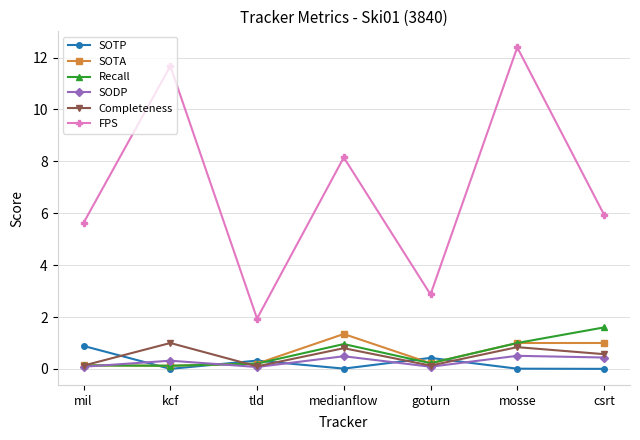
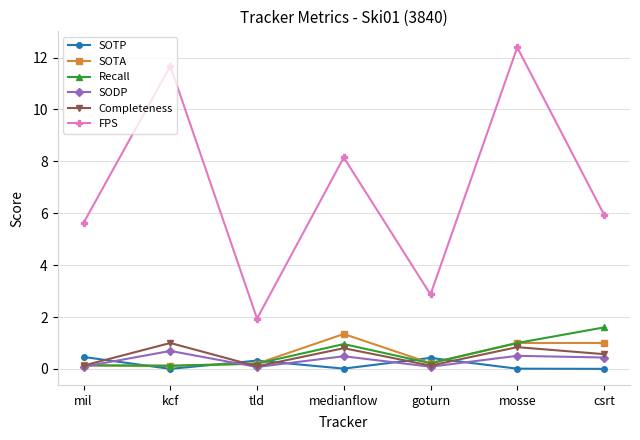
SOTP, mil: 0.9 -> 0.5
SODP, kcf: 0.3 -> 0.7
